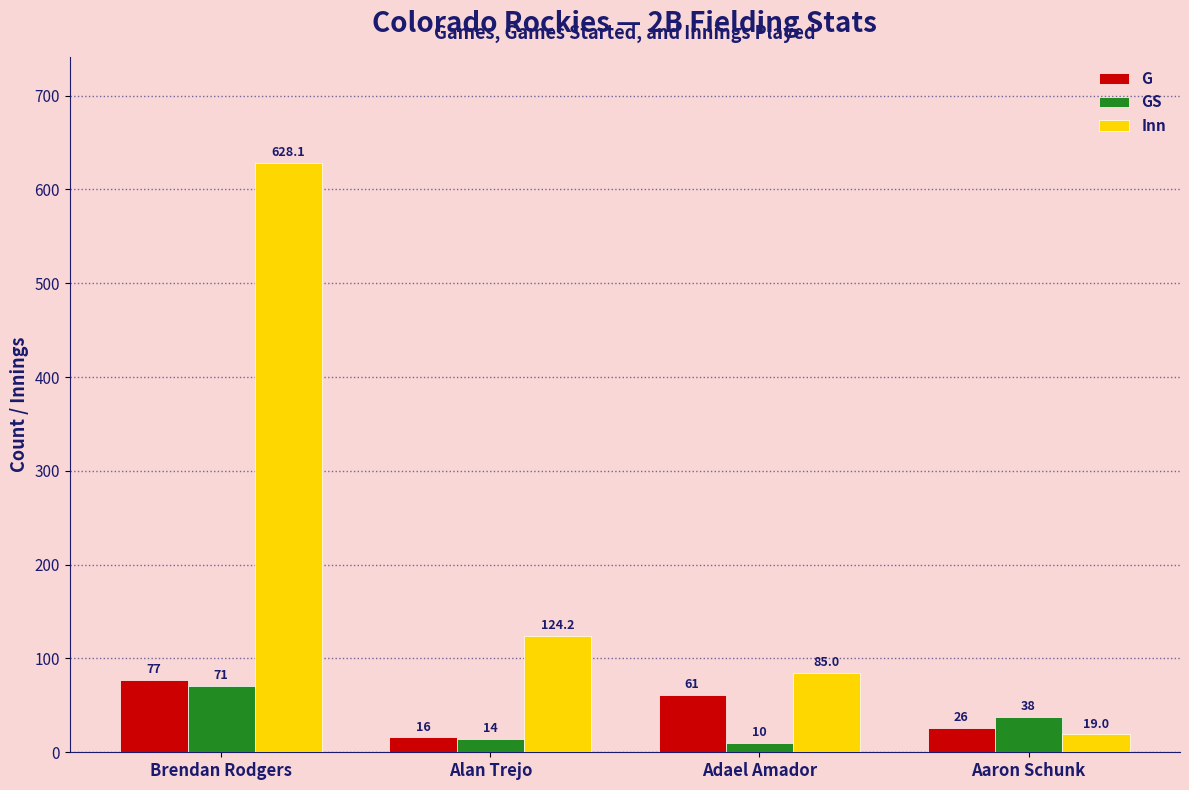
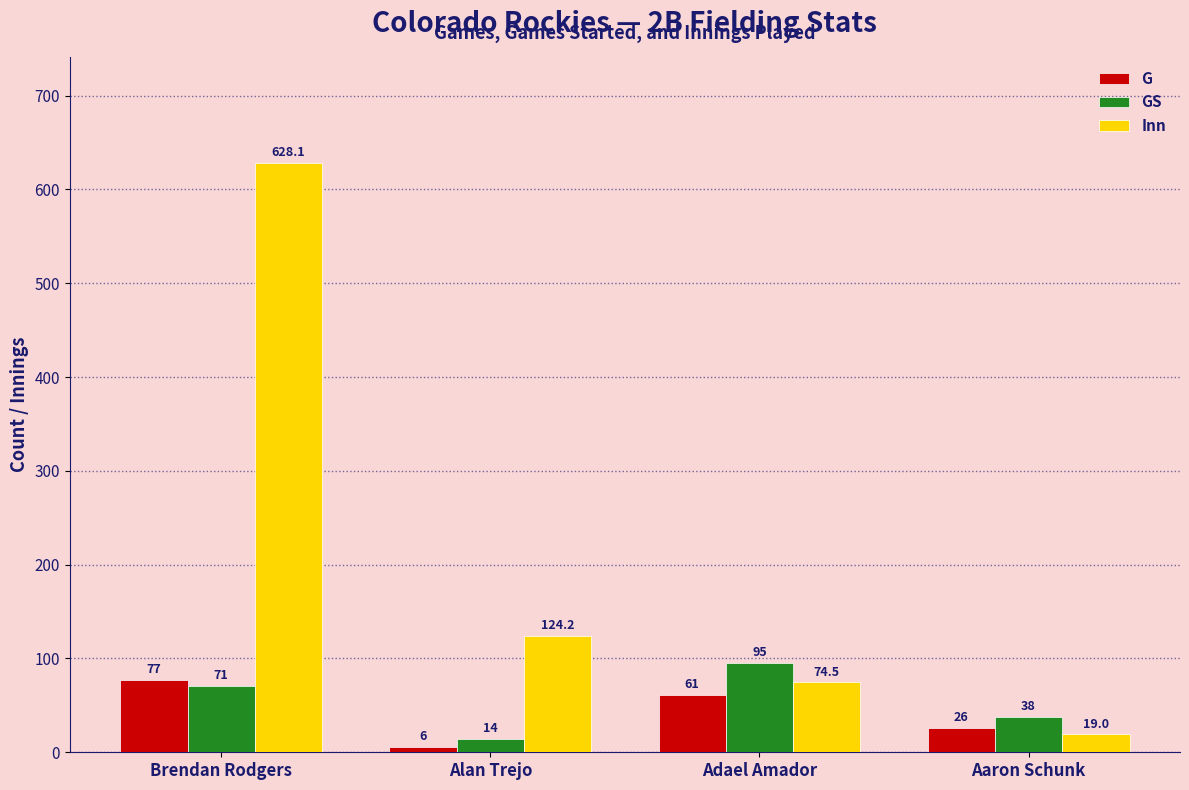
G, Alan Trejo: 16 -> 6
GS, Adael Amador: 10 -> 95
Inn, Adael Amador: 85.0 -> 74.5
